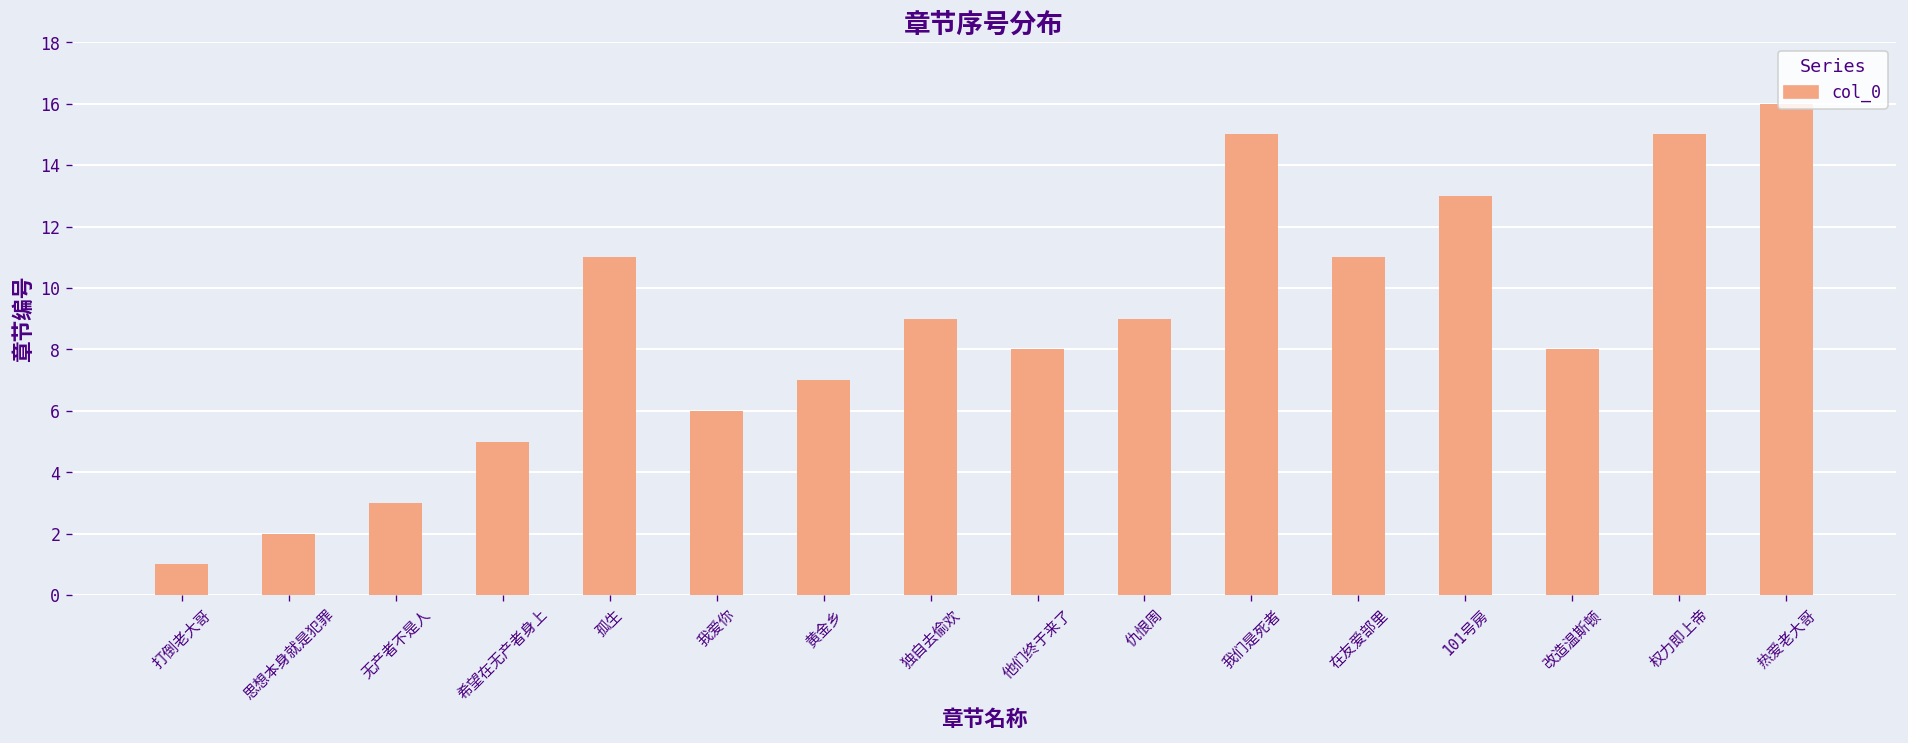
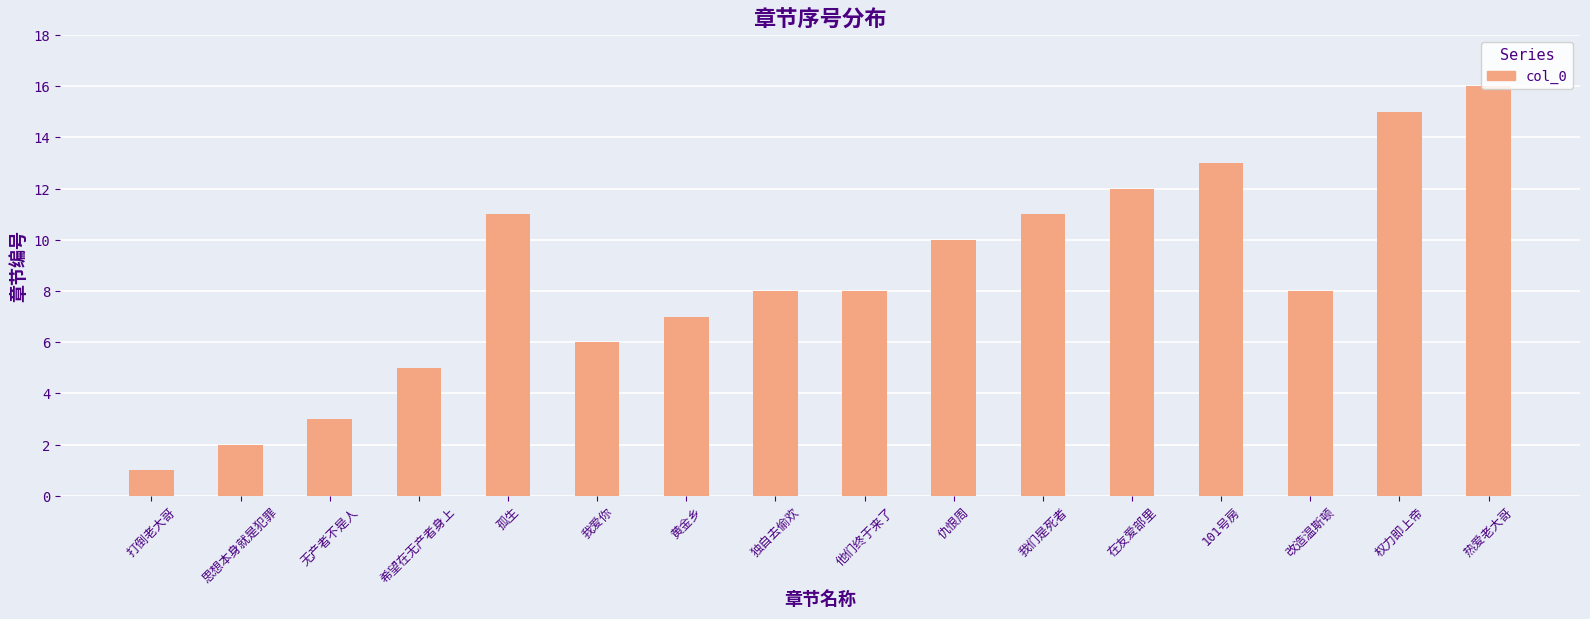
独自去偷欢: 9 -> 8
仇恨周: 9 -> 10
我们是死者: 15 -> 11
在友爱部里: 11 -> 12
